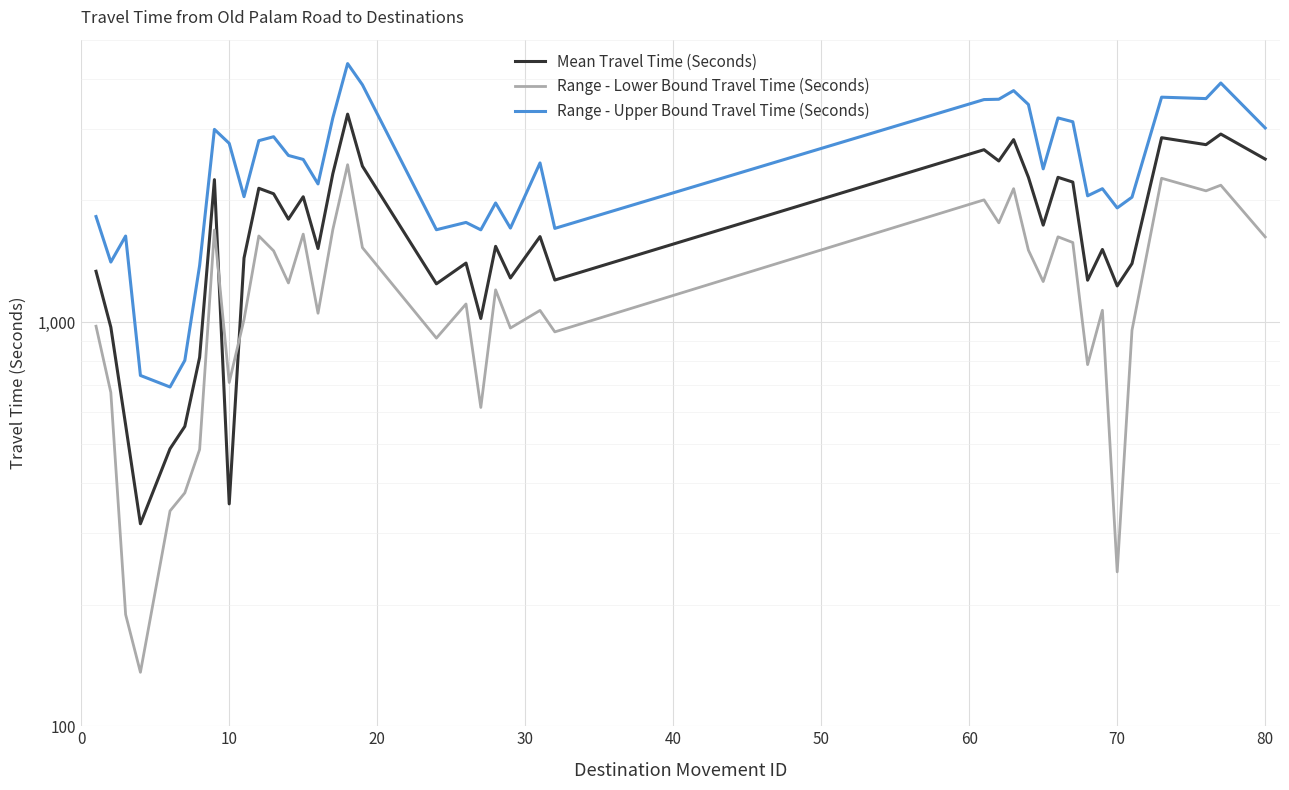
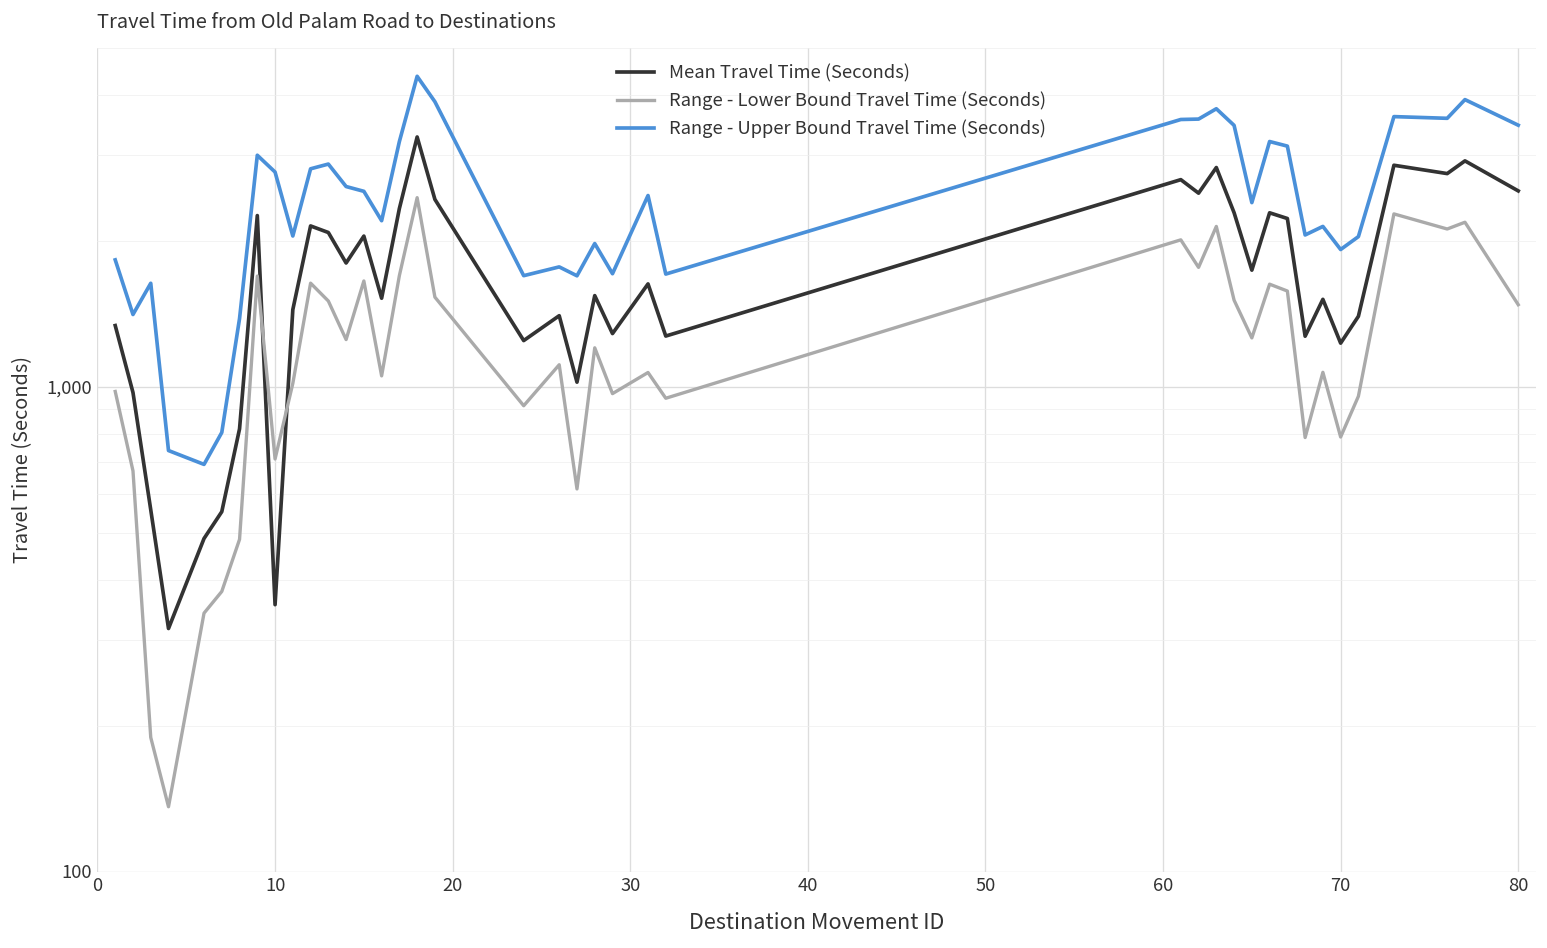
Range - Lower Bound Travel Time (Seconds), 70: 240 -> 790
Range - Lower Bound Travel Time (Seconds), 80: 1,630 -> 1,480
Range - Upper Bound Travel Time (Seconds), 80: 3,000 -> 3,500
